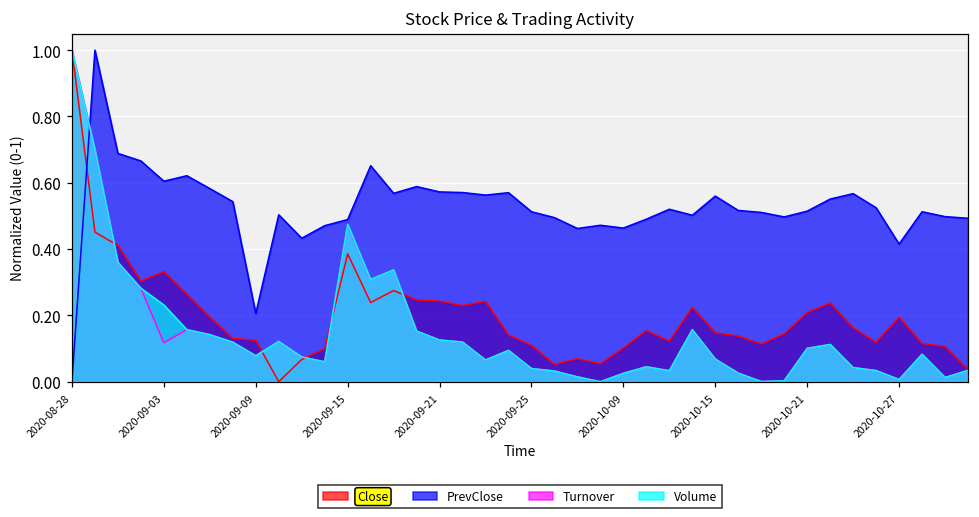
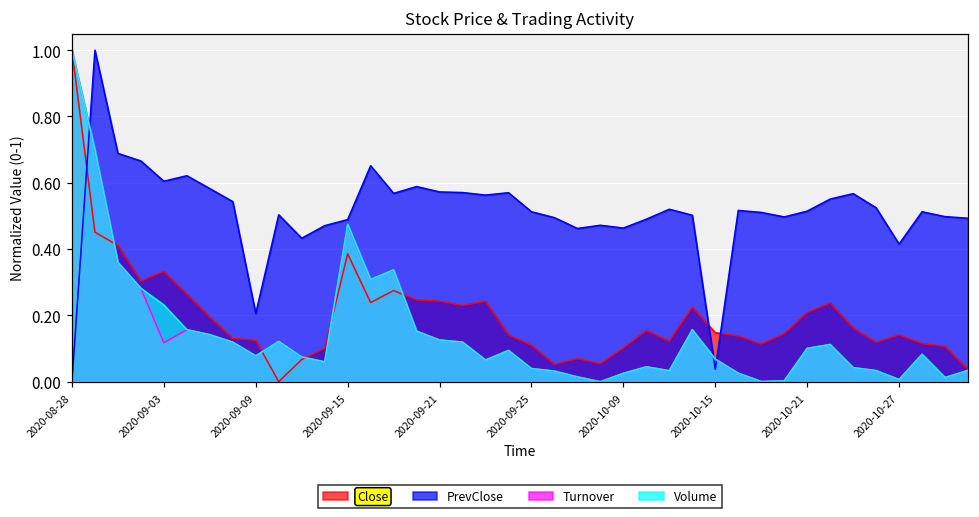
PrevClose, 2020-10-15: 0.56 -> 0.04
Close, 2020-10-27: 0.19 -> 0.14
